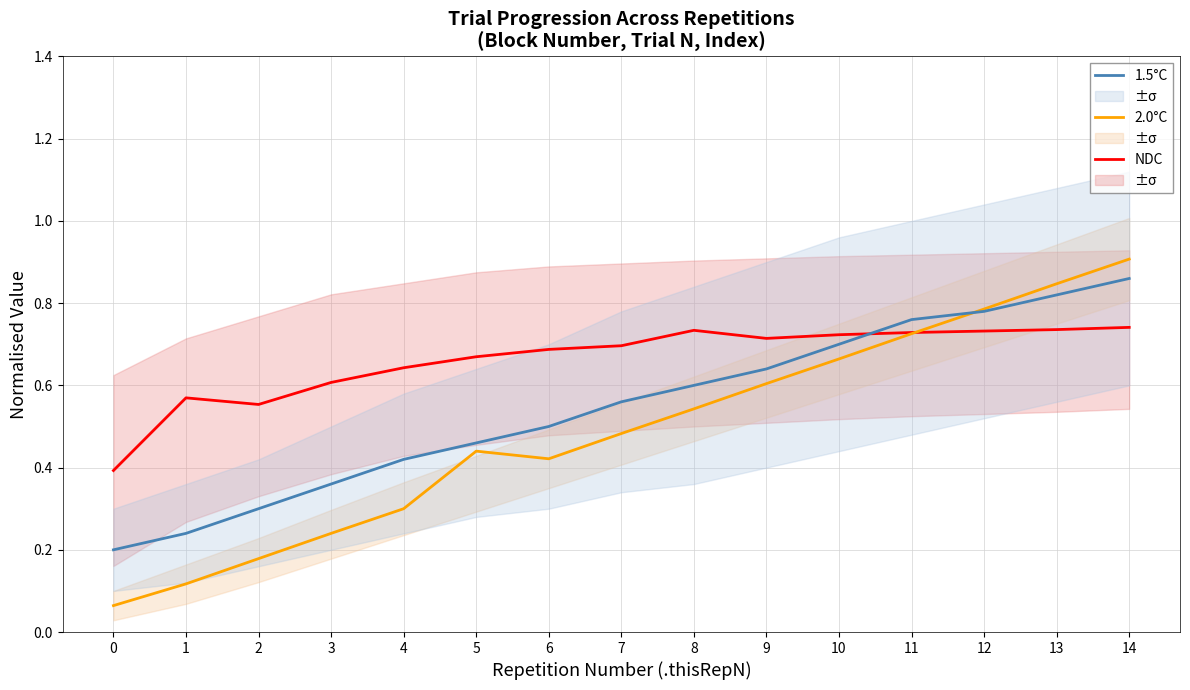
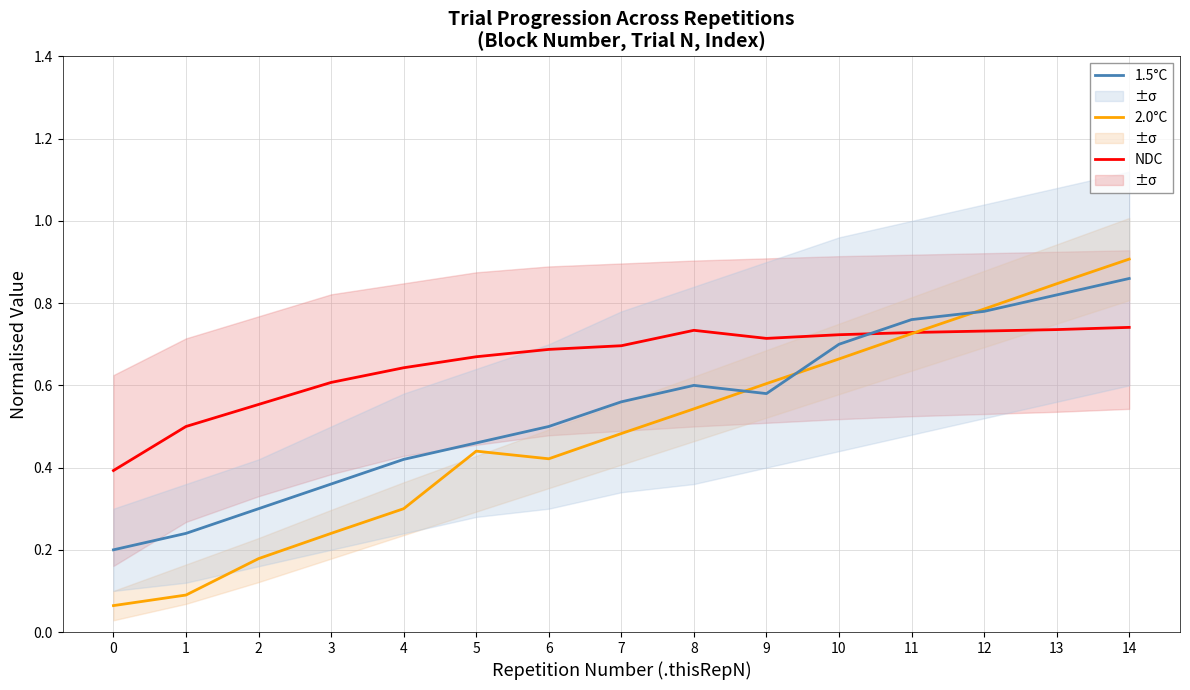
NDC, 1: 0.57 -> 0.50
2.0°C, 1: 0.12 -> 0.09
1.5°C, 9: 0.64 -> 0.58
